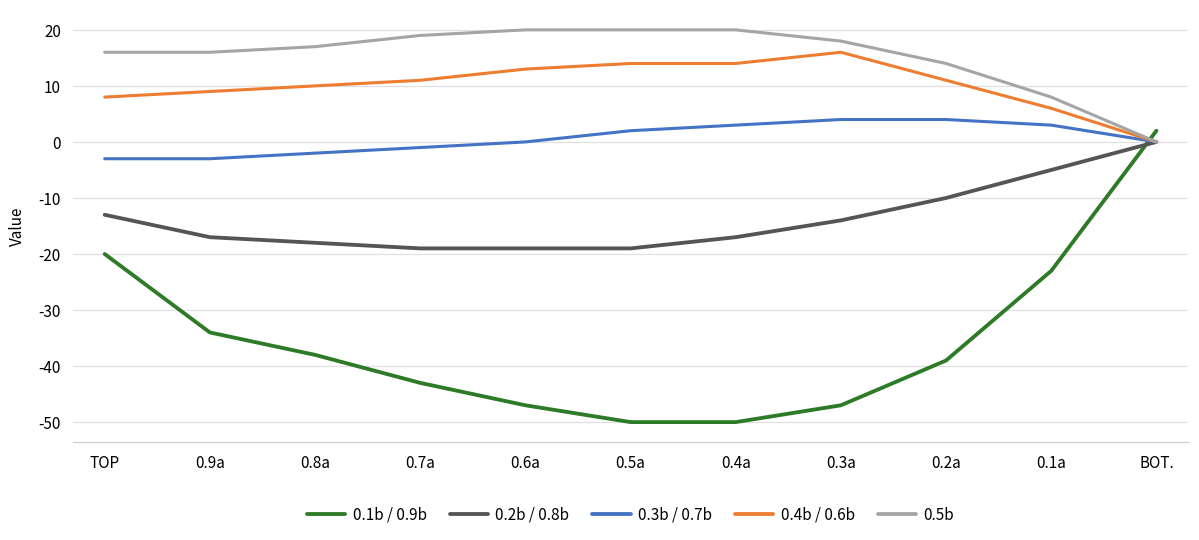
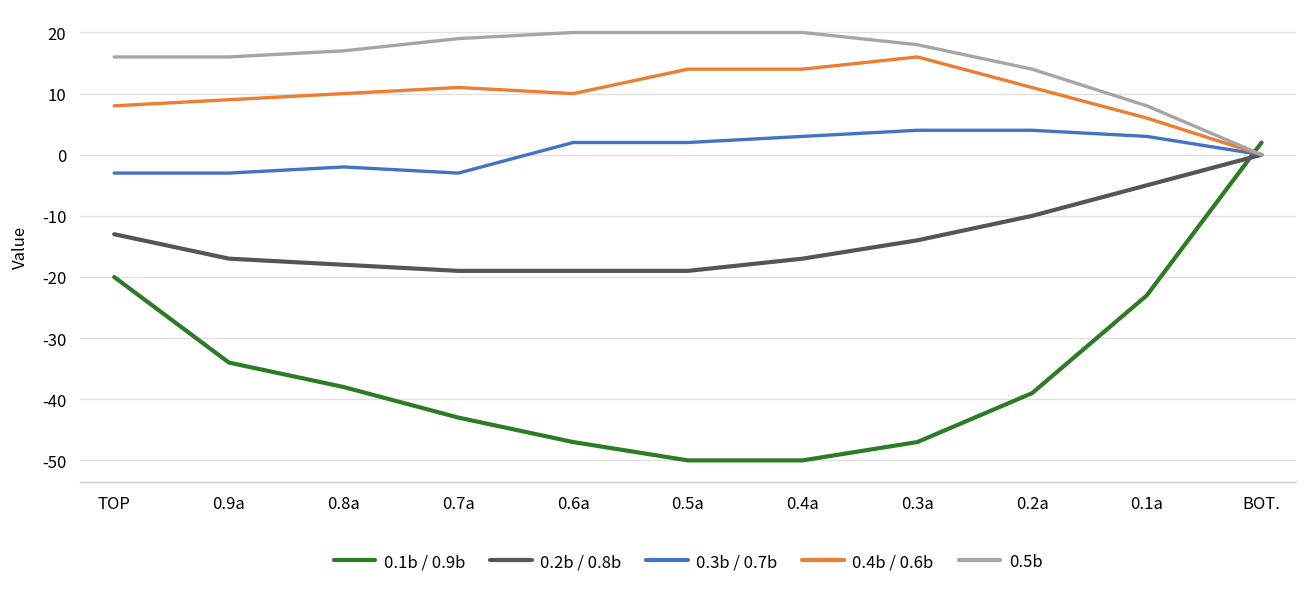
0.3b / 0.7b, 0.7a: -1 -> -3
0.3b / 0.7b, 0.6a: 0 -> 2
0.4b / 0.6b, 0.6a: 13 -> 10
